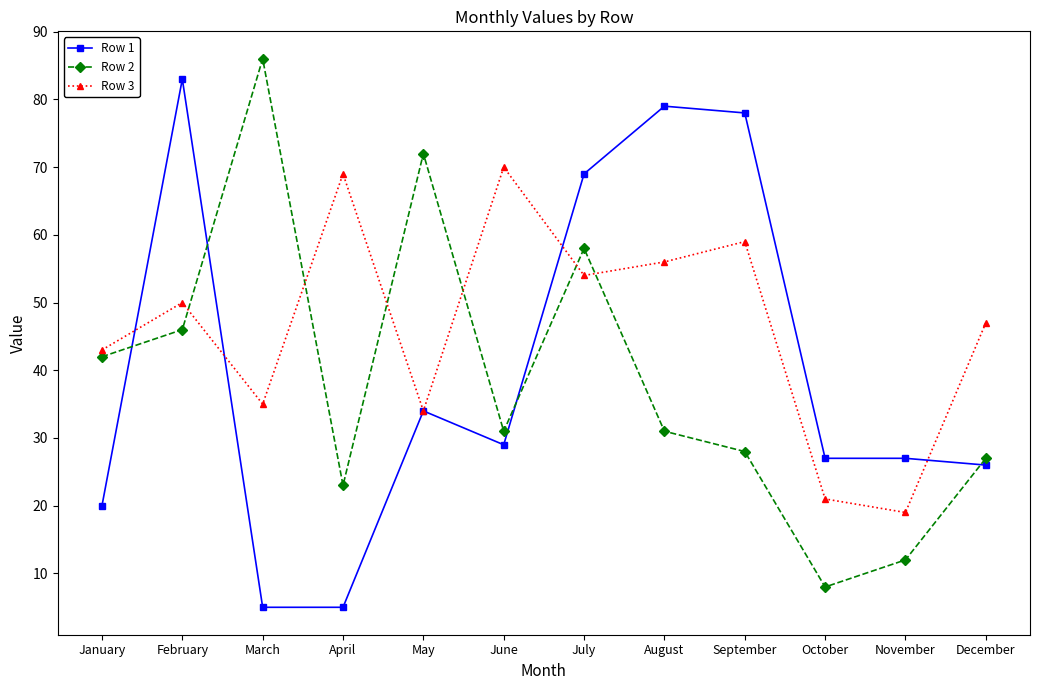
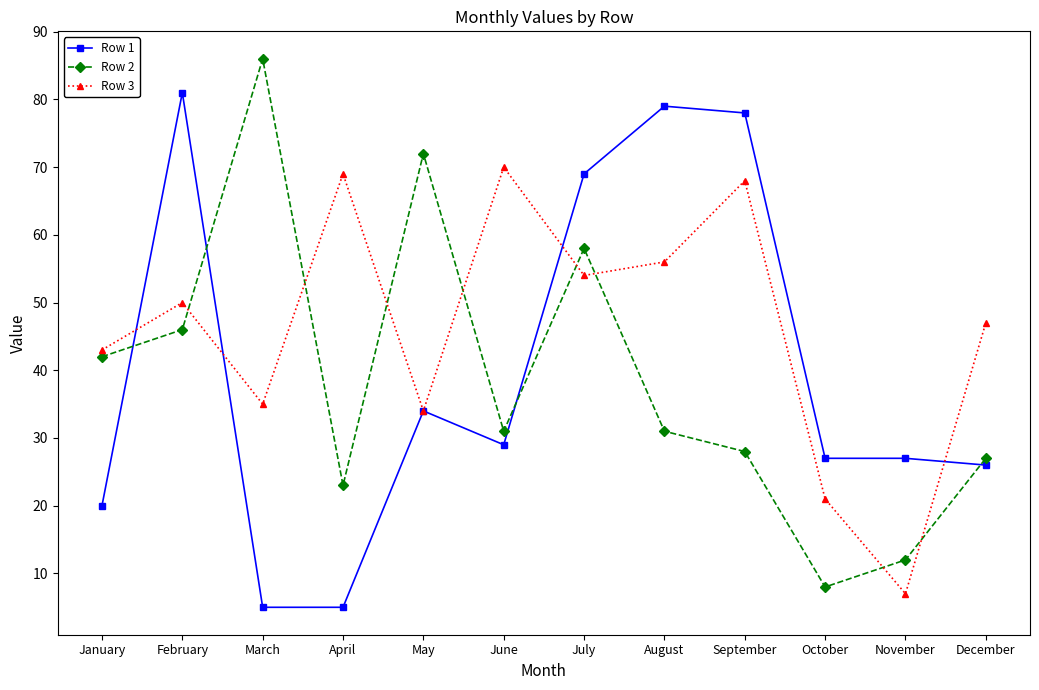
Row 1, February: 83 -> 81
Row 3, September: 59 -> 68
Row 3, November: 19 -> 7
